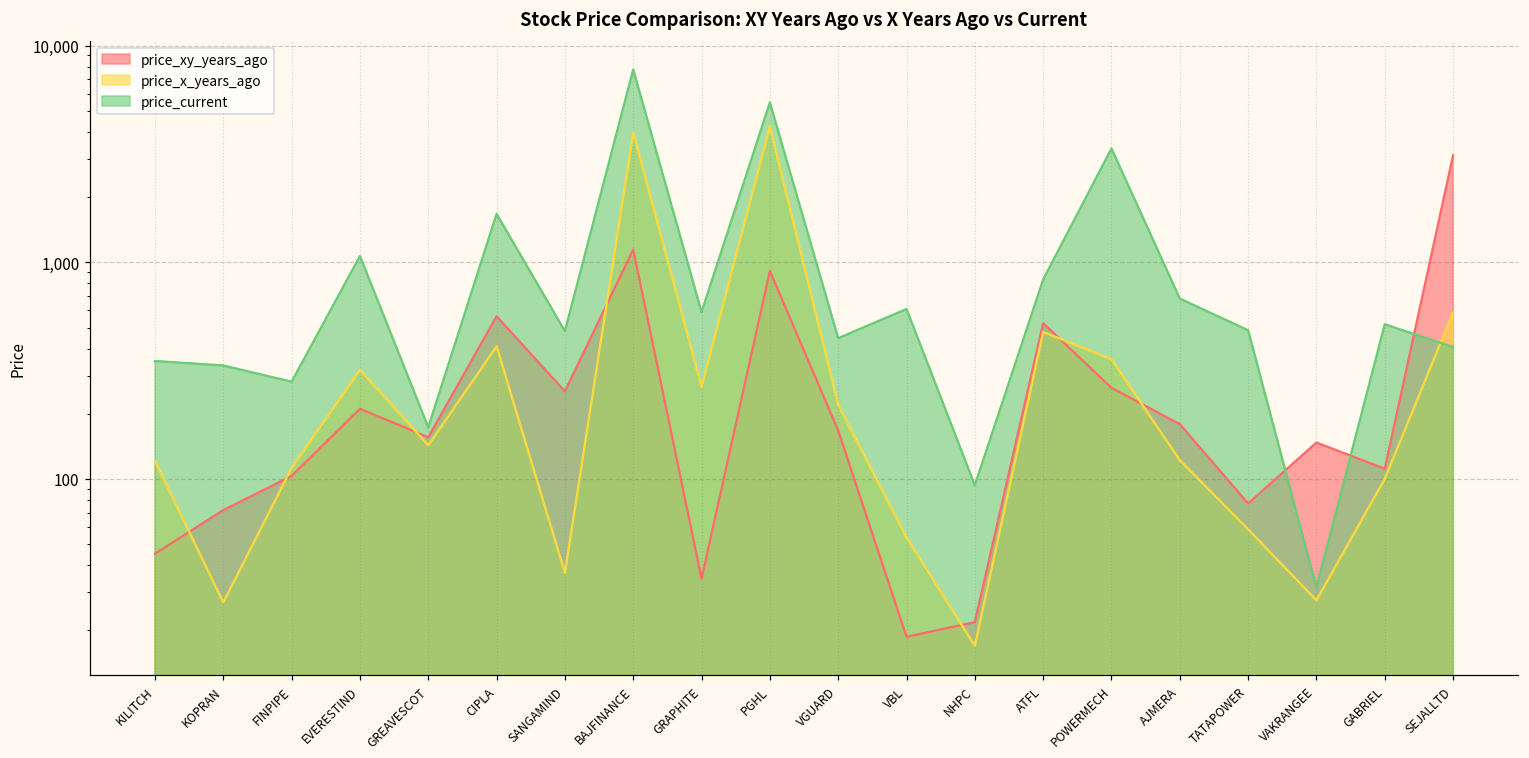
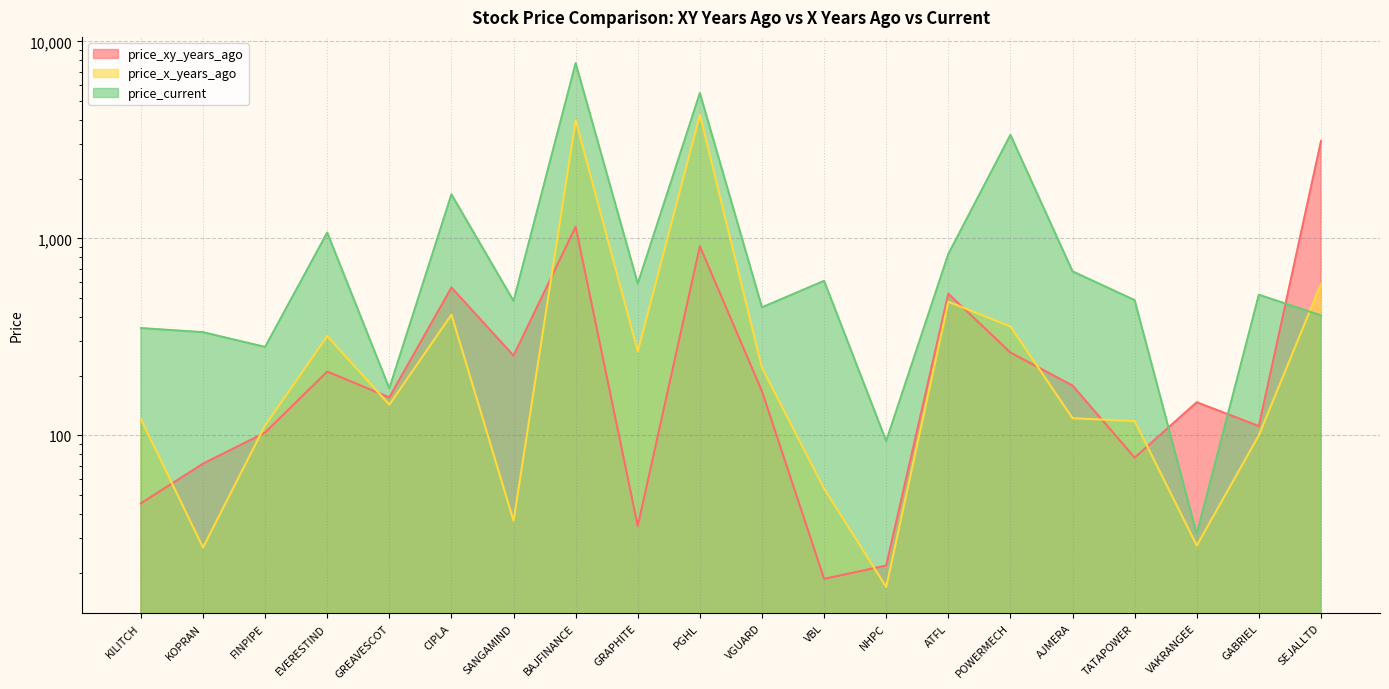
price_x_years_ago, TATAPOWER: 59 -> 120
